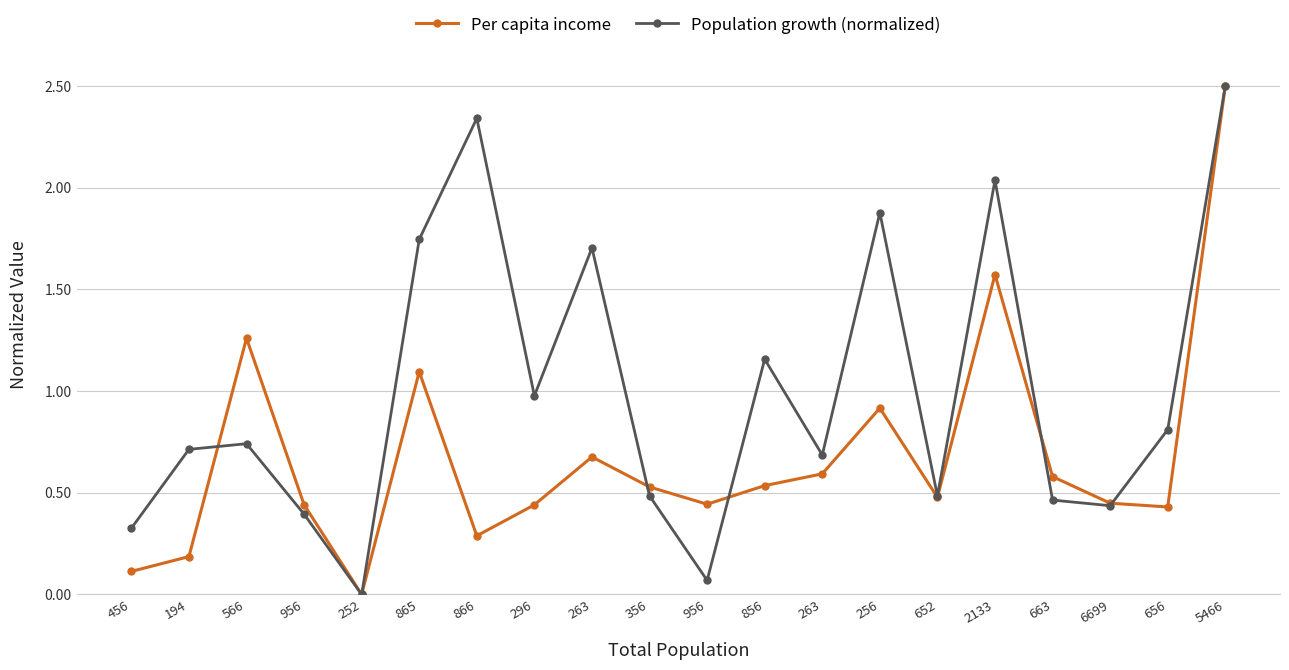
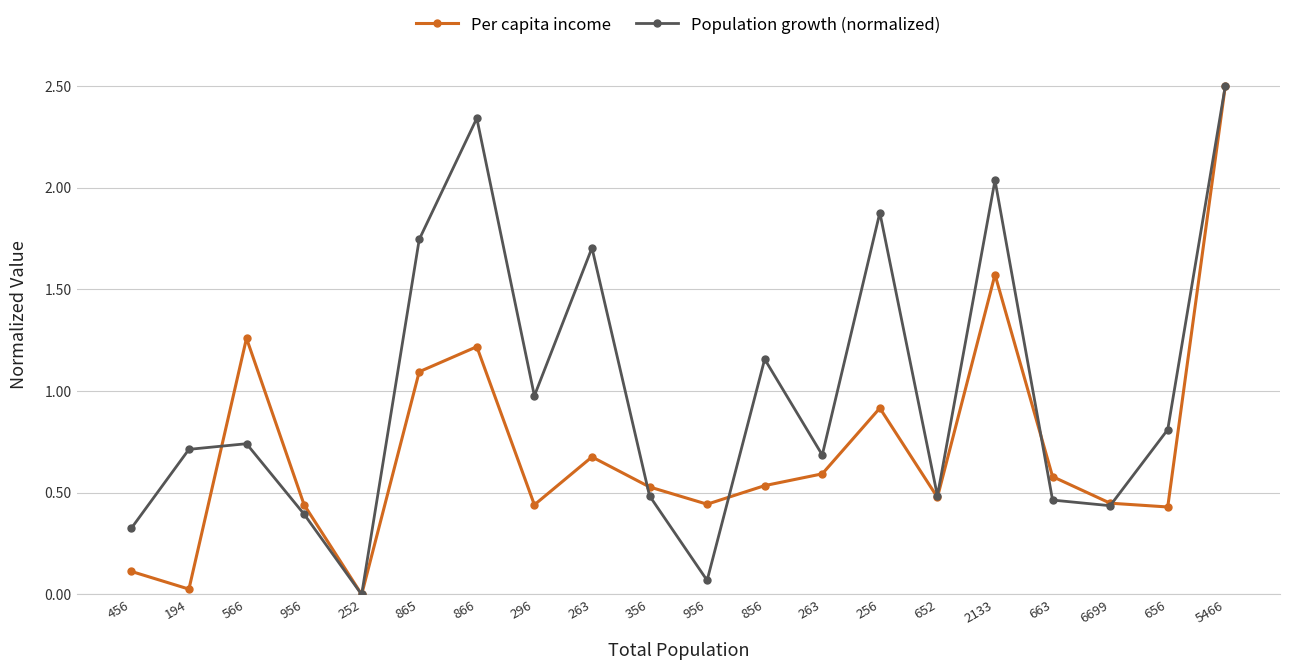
Per capita income, 194: 0.19 -> 0.03
Per capita income, 866: 0.29 -> 1.22
